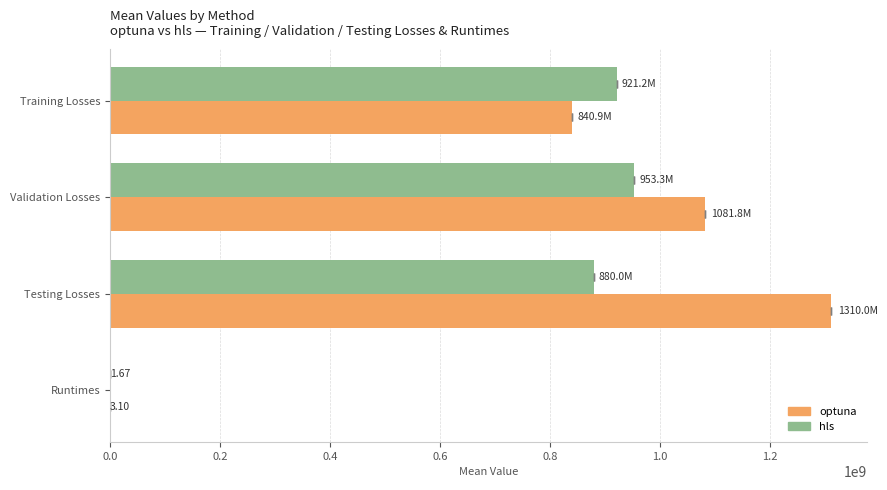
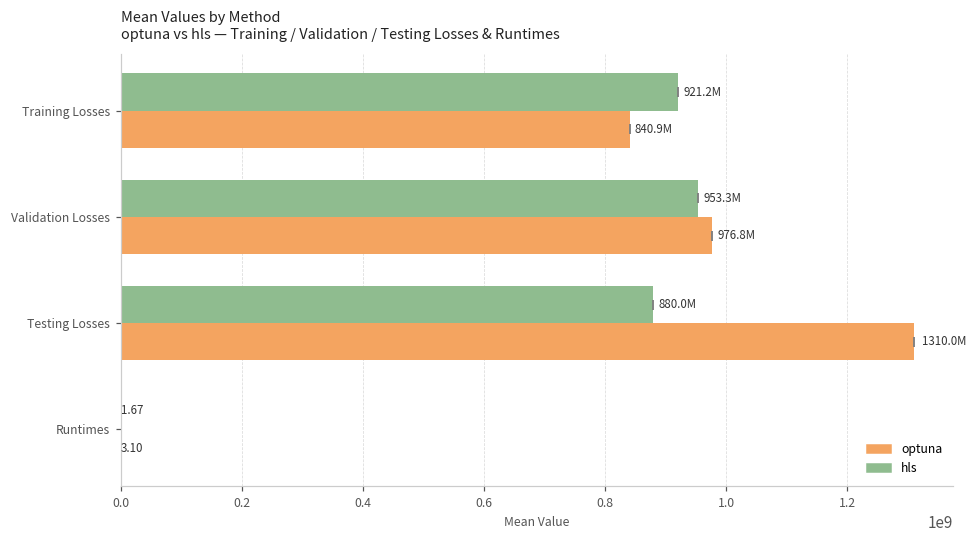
optuna, Validation Losses: 1081.8M -> 976.8M
